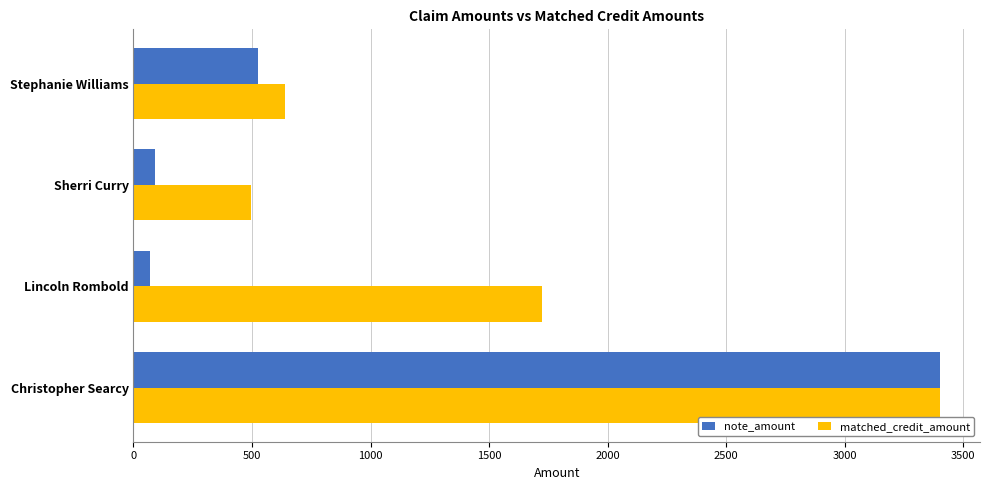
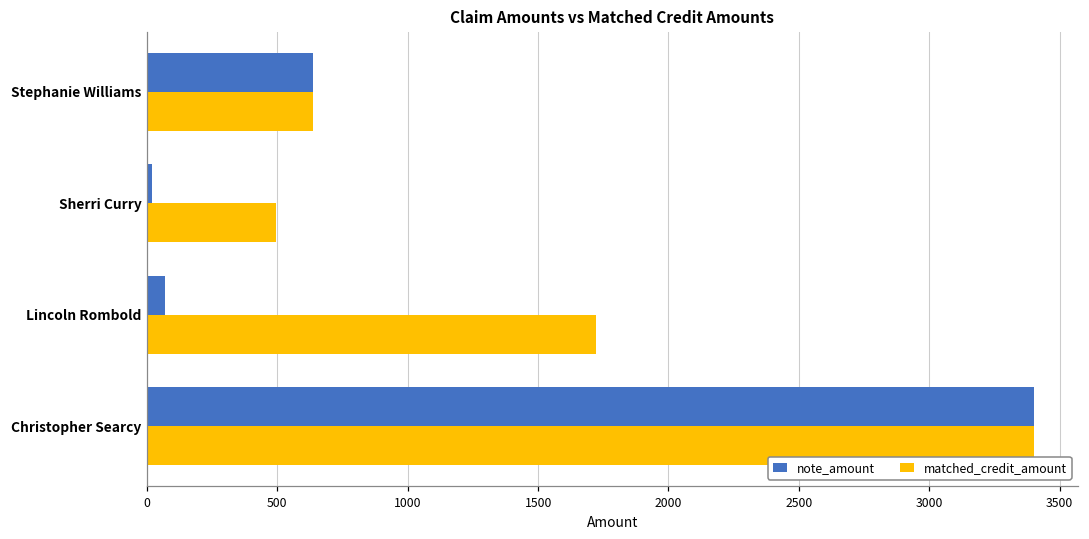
note_amount, Stephanie Williams: 530 -> 640
note_amount, Sherri Curry: 90 -> 20
